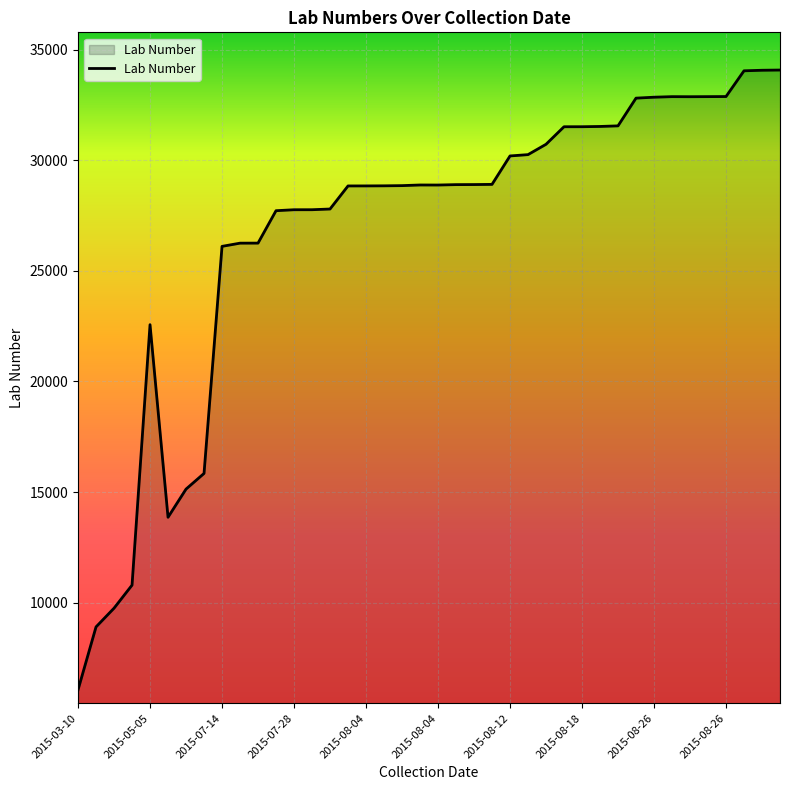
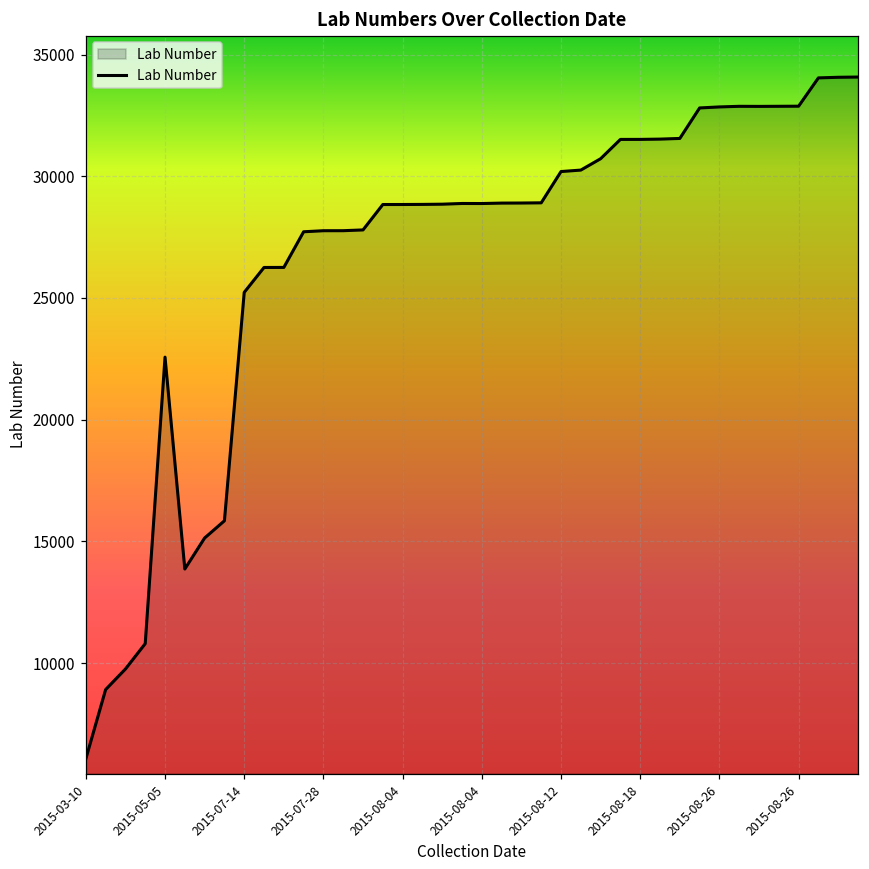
2015-07-14: 26100 -> 25200
